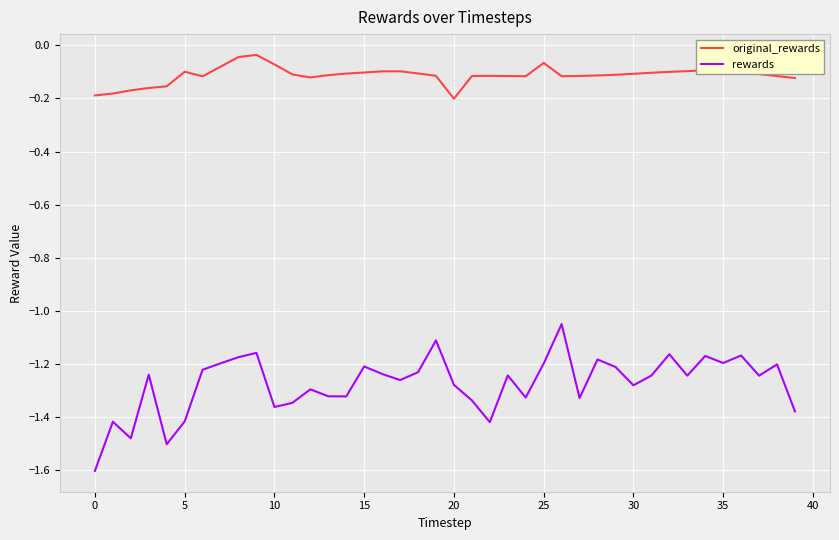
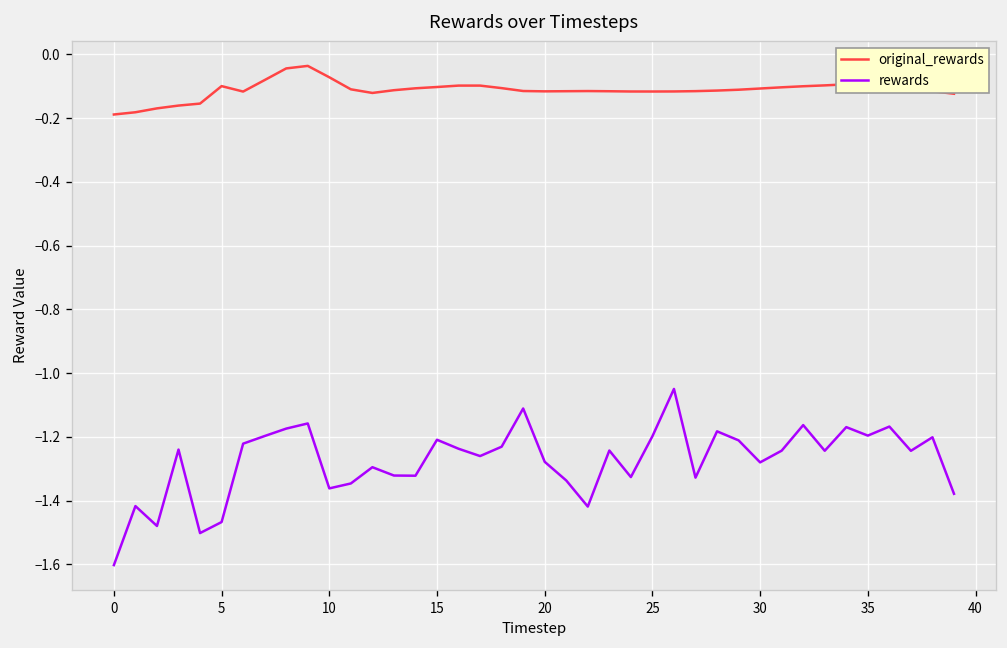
rewards, 5: -1.42 -> -1.47
original_rewards, 20: -0.20 -> -0.12
original_rewards, 25: -0.07 -> -0.12
